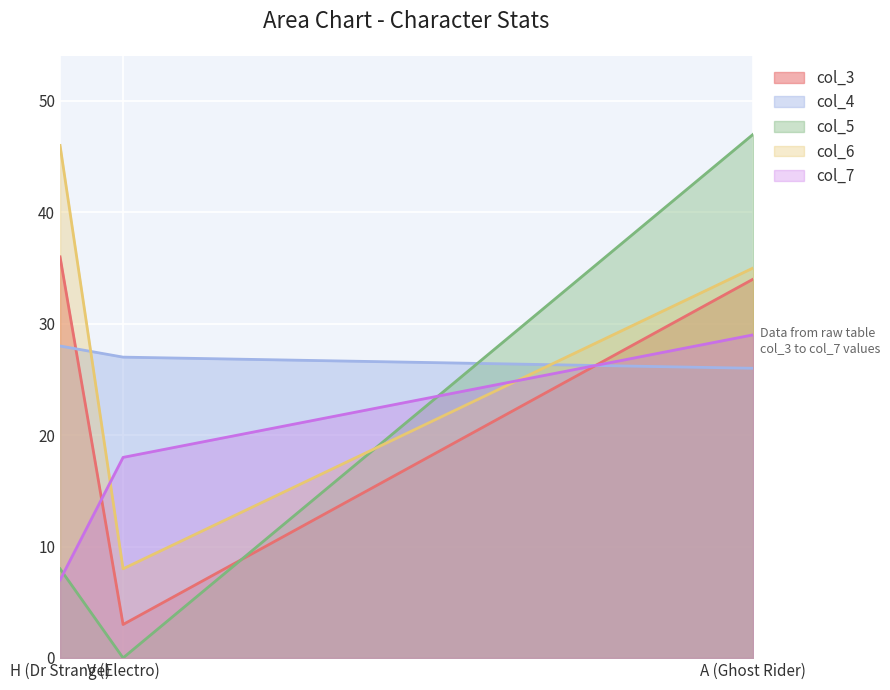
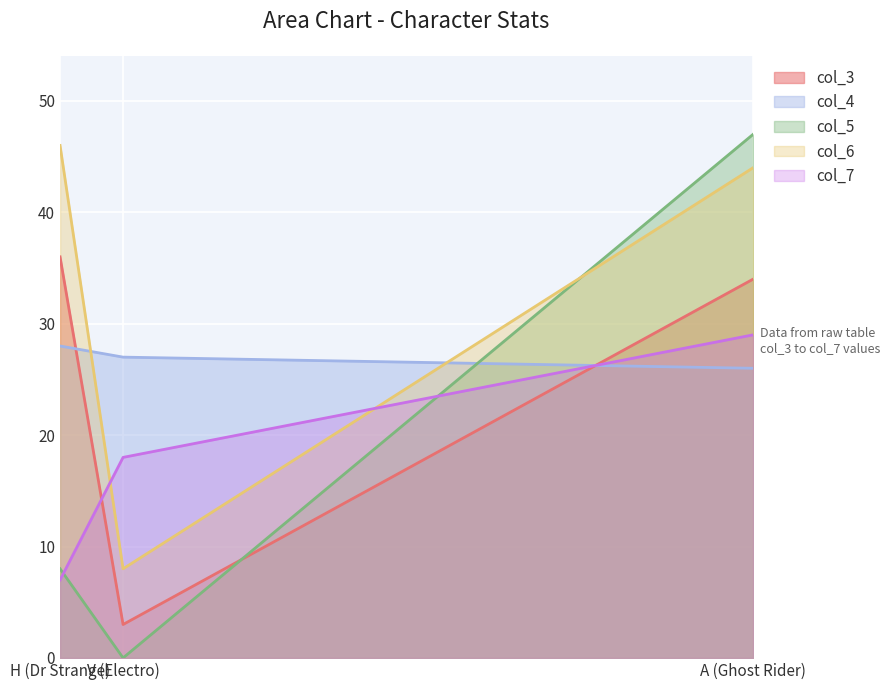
col_6, A (Ghost Rider): 35 -> 44
